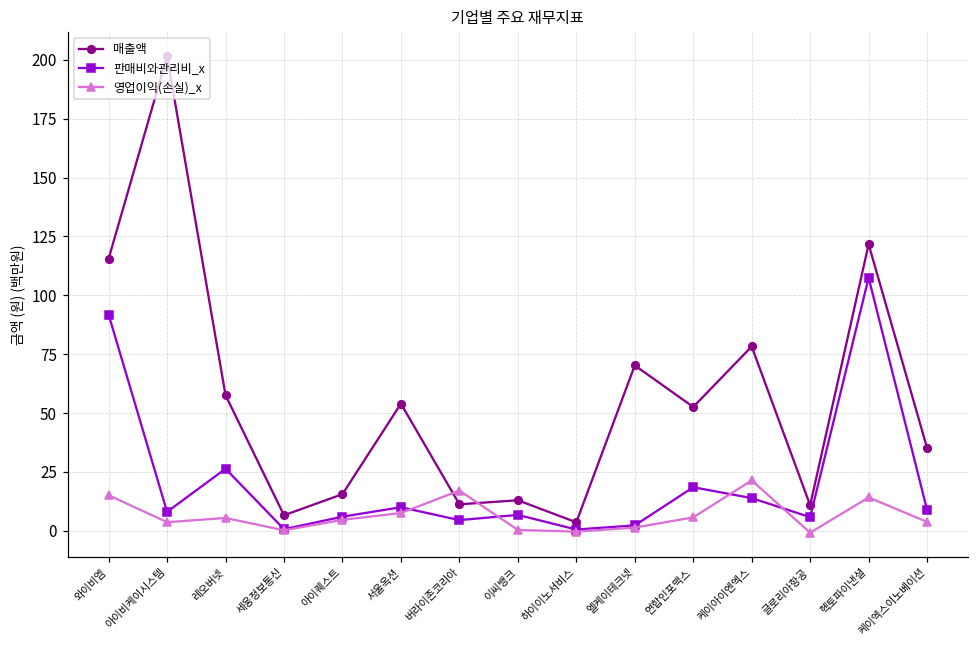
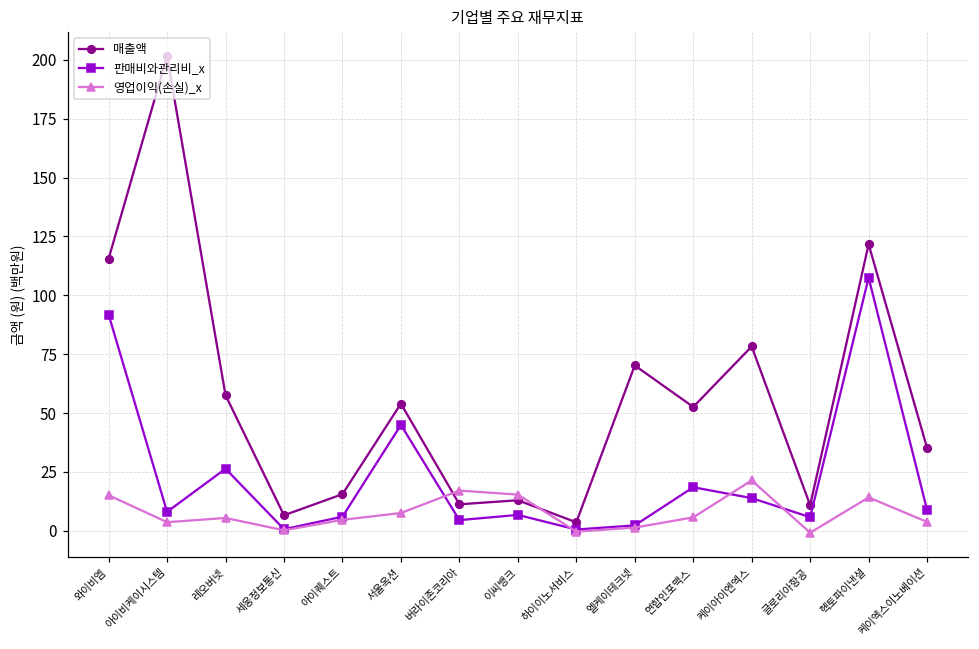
판매비와관리비_x, 서울옥션: 10 -> 45
영업이익(손실)_x, 이씨뱅크: 0 -> 15
